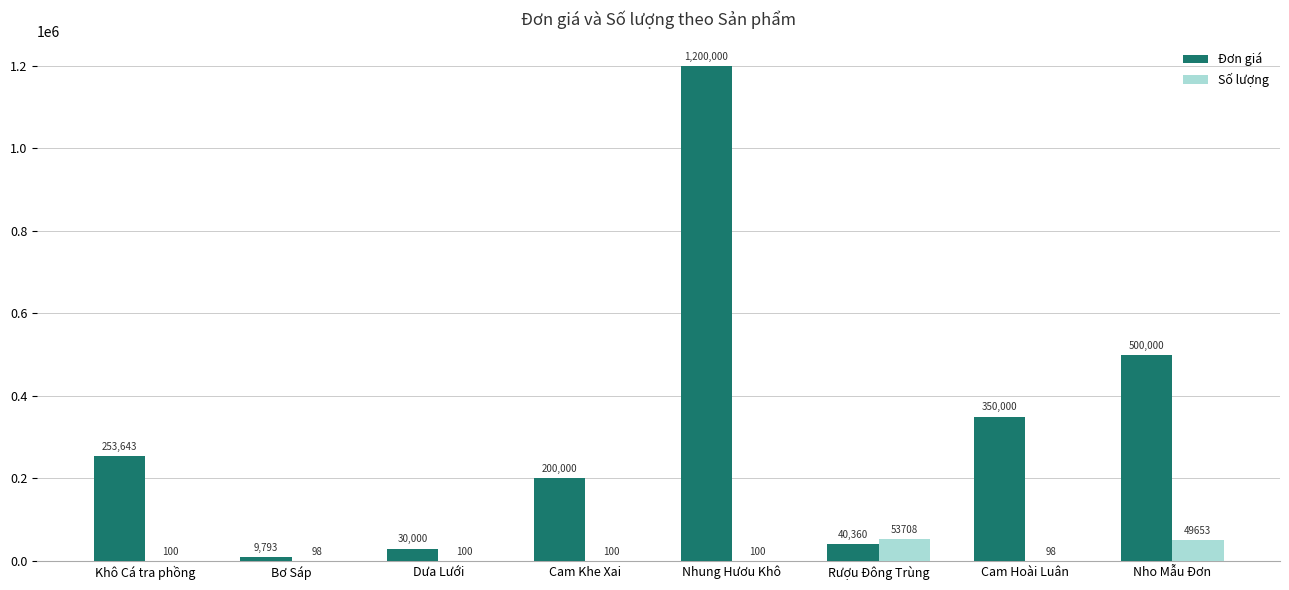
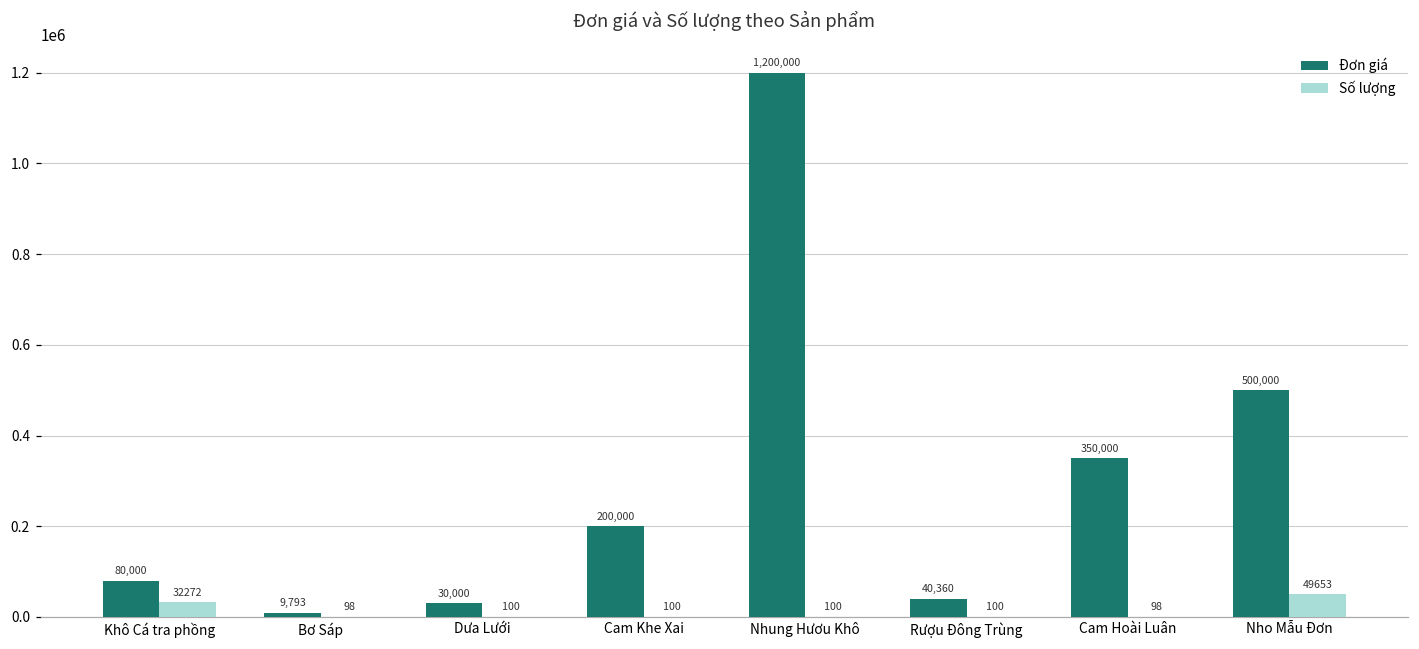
Đơn giá, Khô Cá tra phồng: 253,643 -> 80,000
Số lượng, Khô Cá tra phồng: 100 -> 32272
Số lượng, Rượu Đông Trùng: 53708 -> 100
